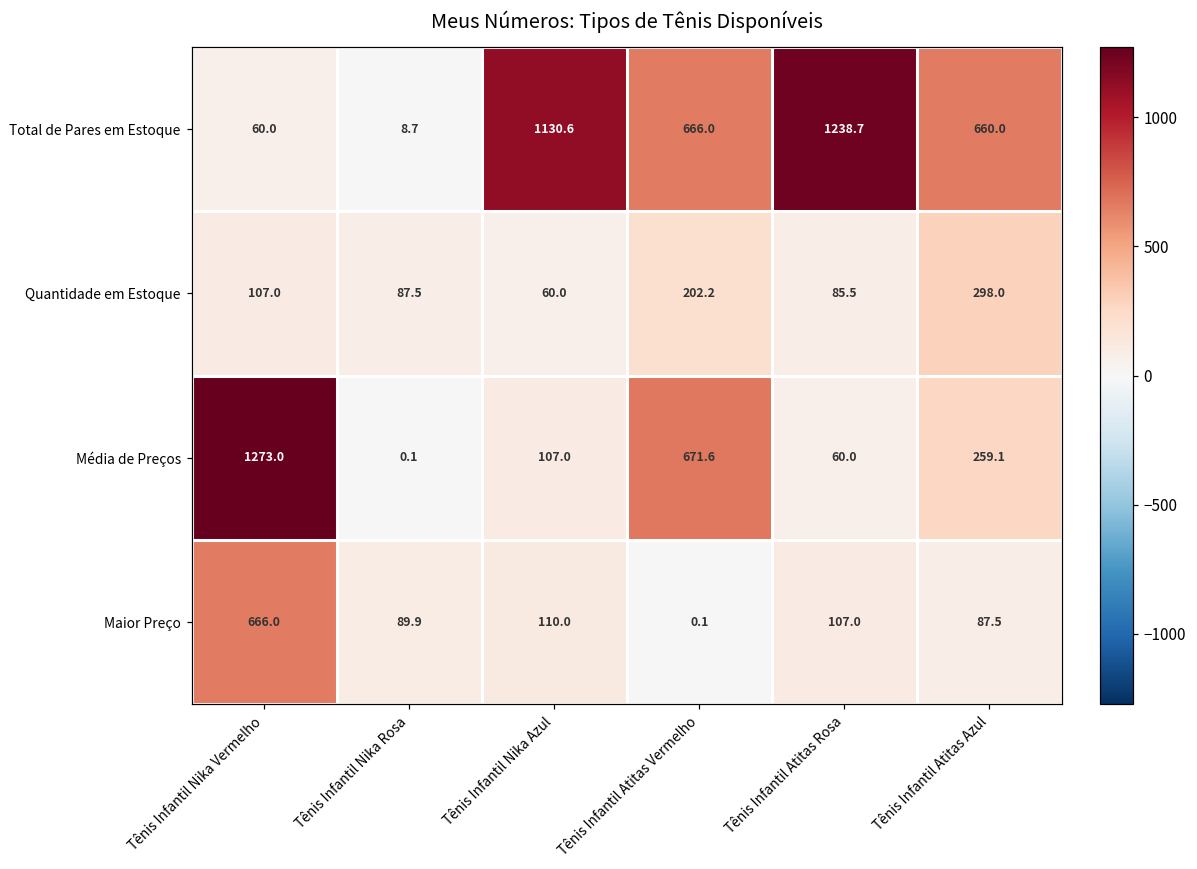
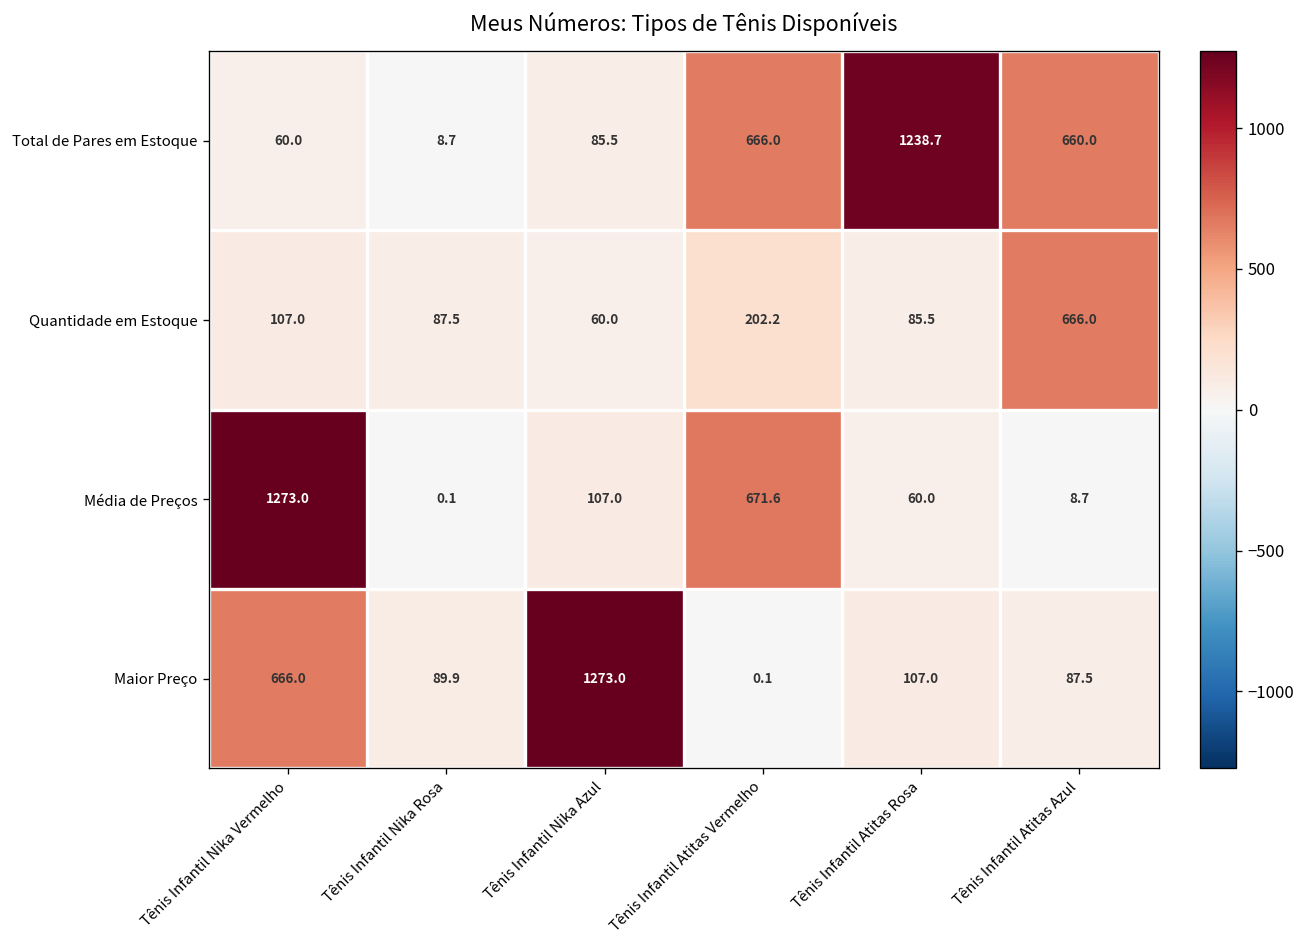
Total de Pares em Estoque, Tênis Infantil Nika Azul: 1130.6 -> 85.5
Quantidade em Estoque, Tênis Infantil Atitas Azul: 298.0 -> 666.0
Média de Preços, Tênis Infantil Atitas Azul: 259.1 -> 8.7
Maior Preço, Tênis Infantil Nika Azul: 110.0 -> 1273.0
